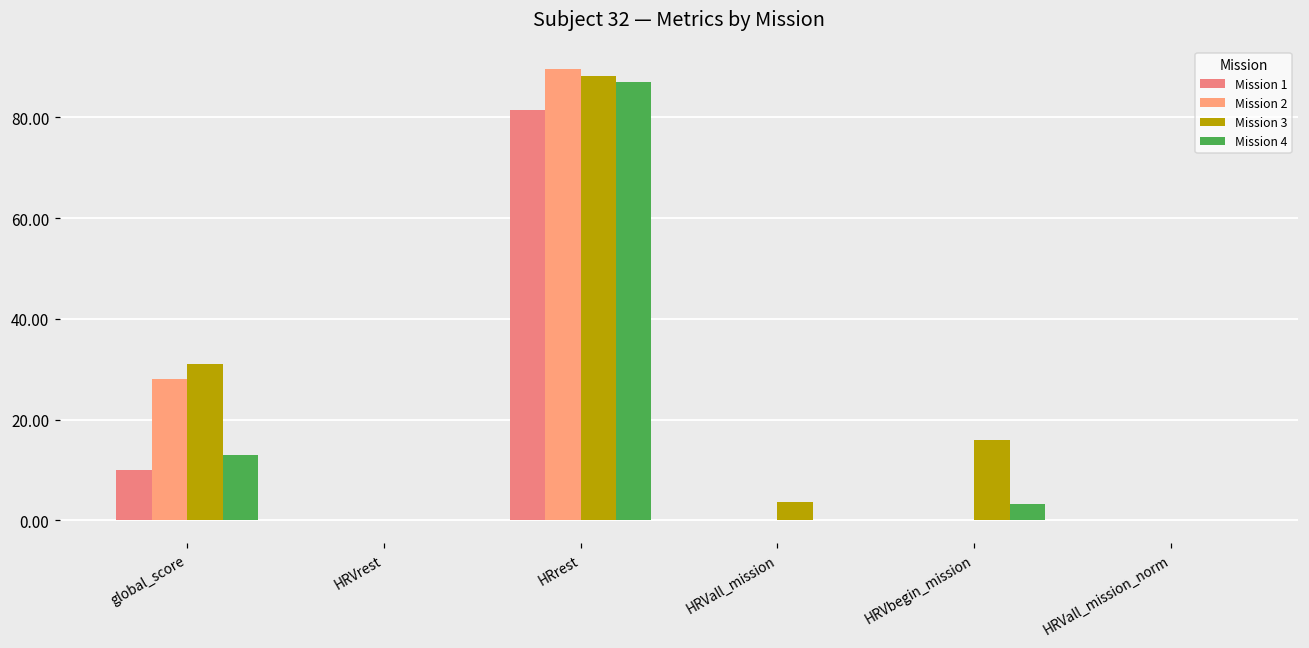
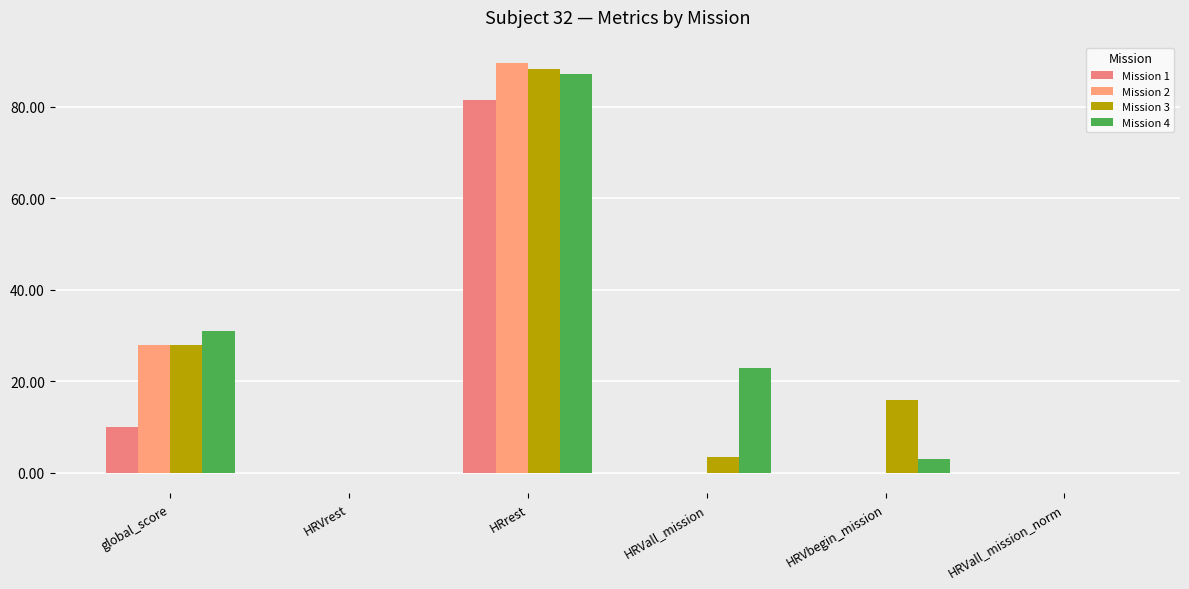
Mission 3, global_score: 31 -> 28
Mission 4, global_score: 13 -> 31
Mission 4, HRVall_mission: 0 -> 23
